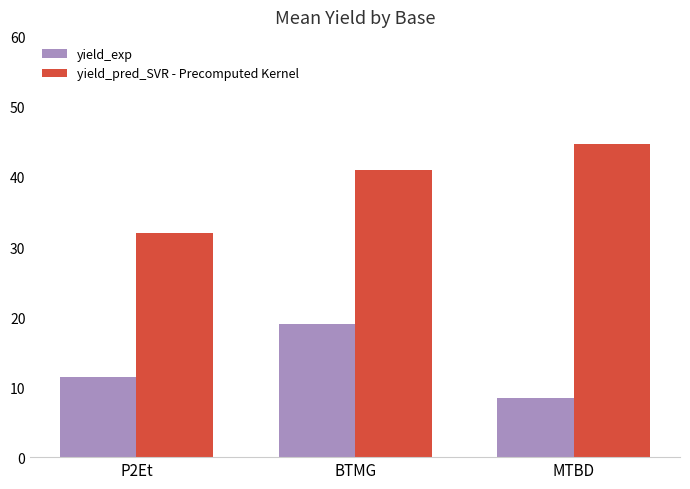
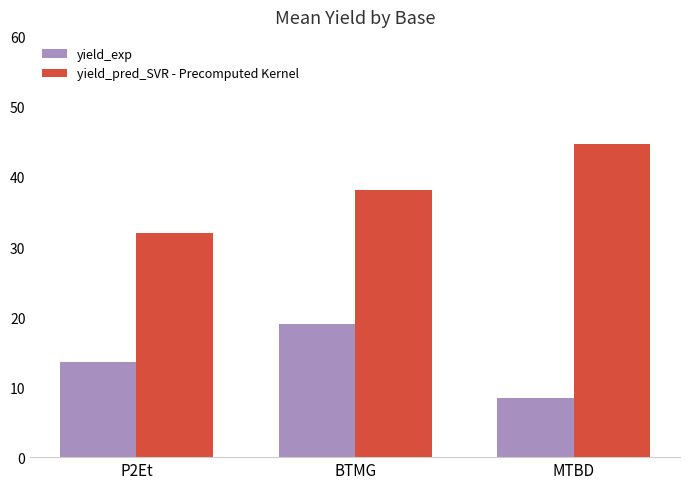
yield_exp, P2Et: 11 -> 14
yield_pred_SVR - Precomputed Kernel, BTMG: 41 -> 38
